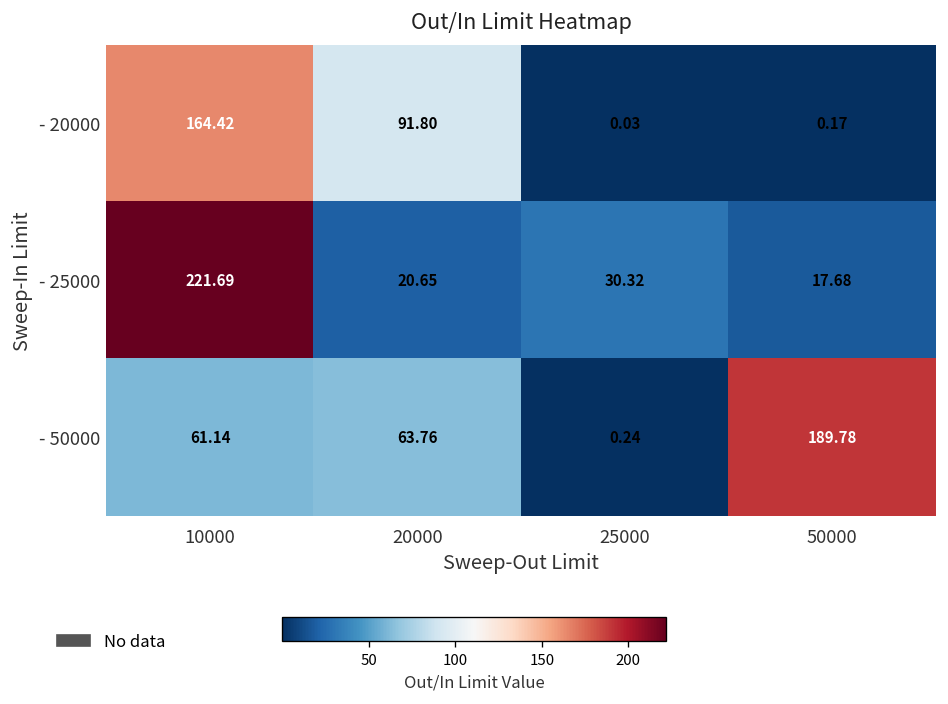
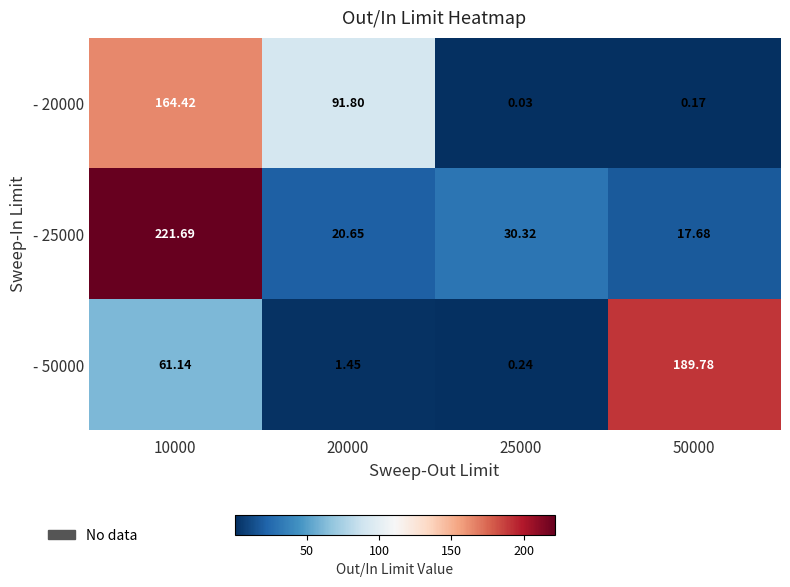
- 50000, 20000: 63.76 -> 1.45
